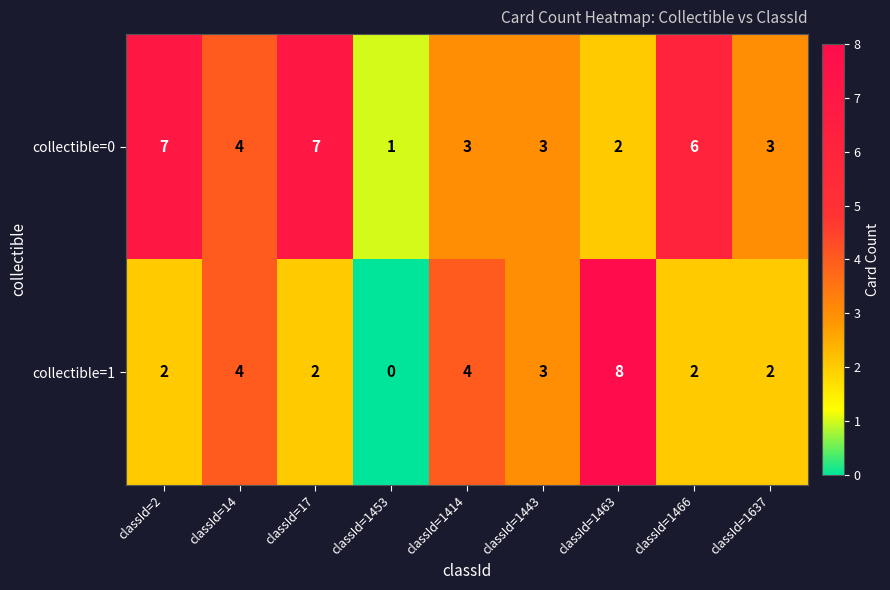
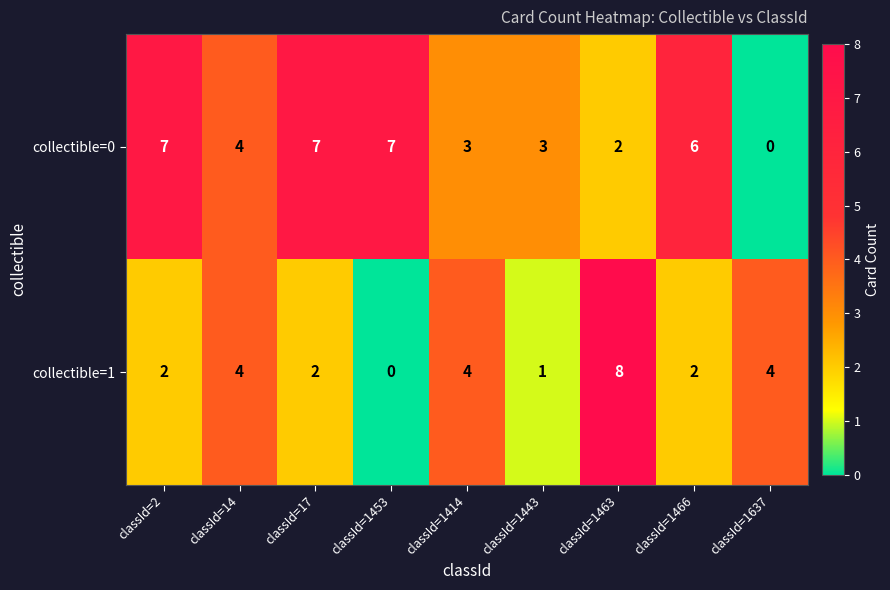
collectible=0, classId=1453: 1 -> 7
collectible=0, classId=1637: 3 -> 0
collectible=1, classId=1443: 3 -> 1
collectible=1, classId=1637: 2 -> 4
